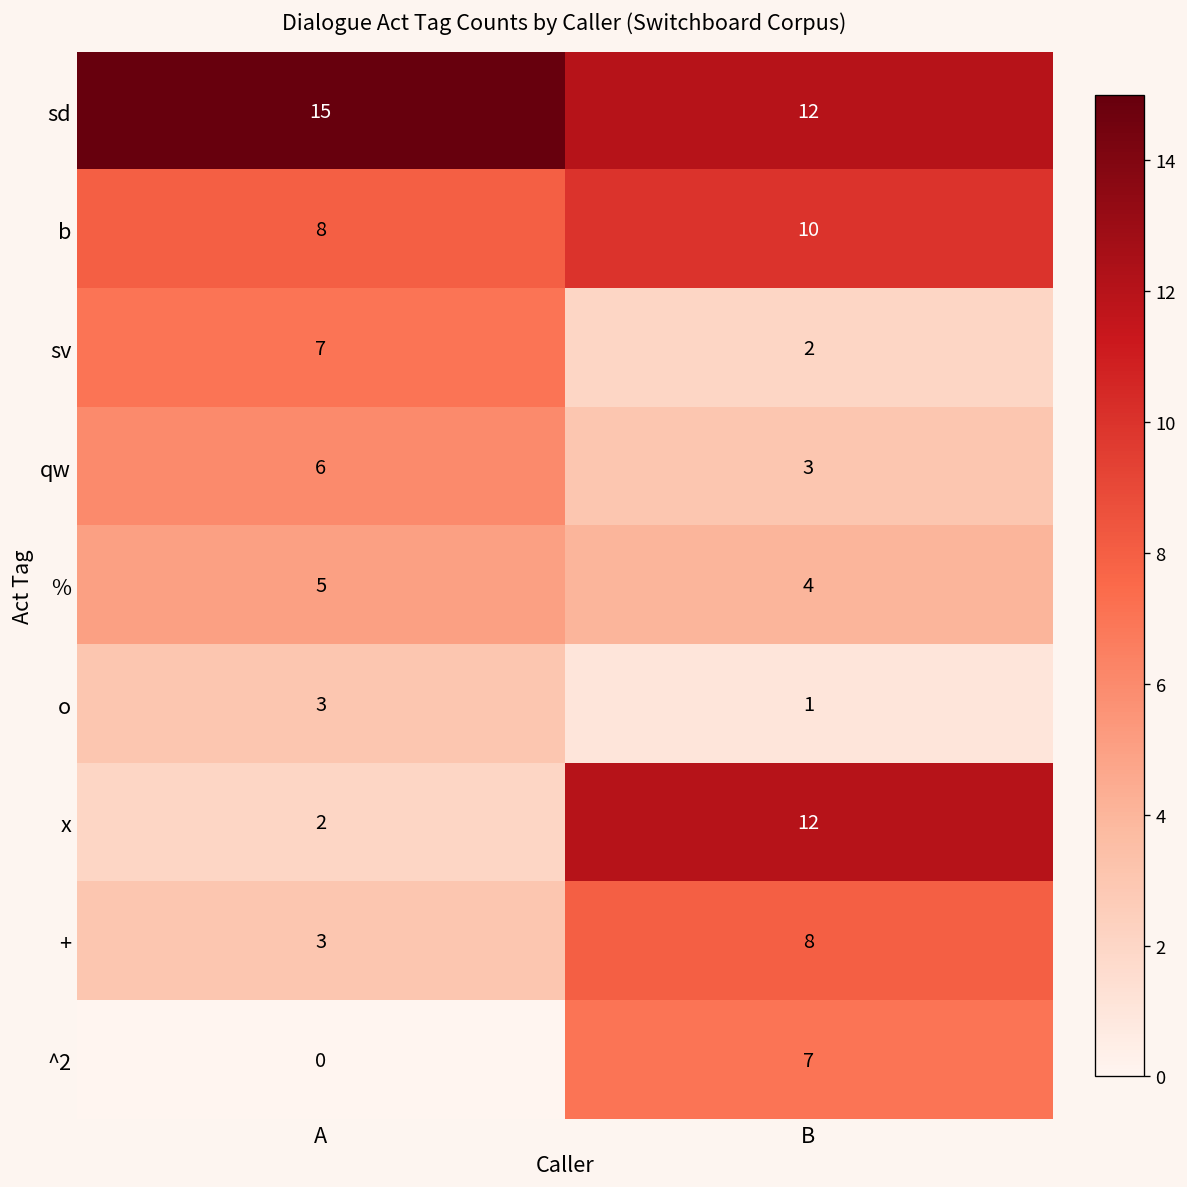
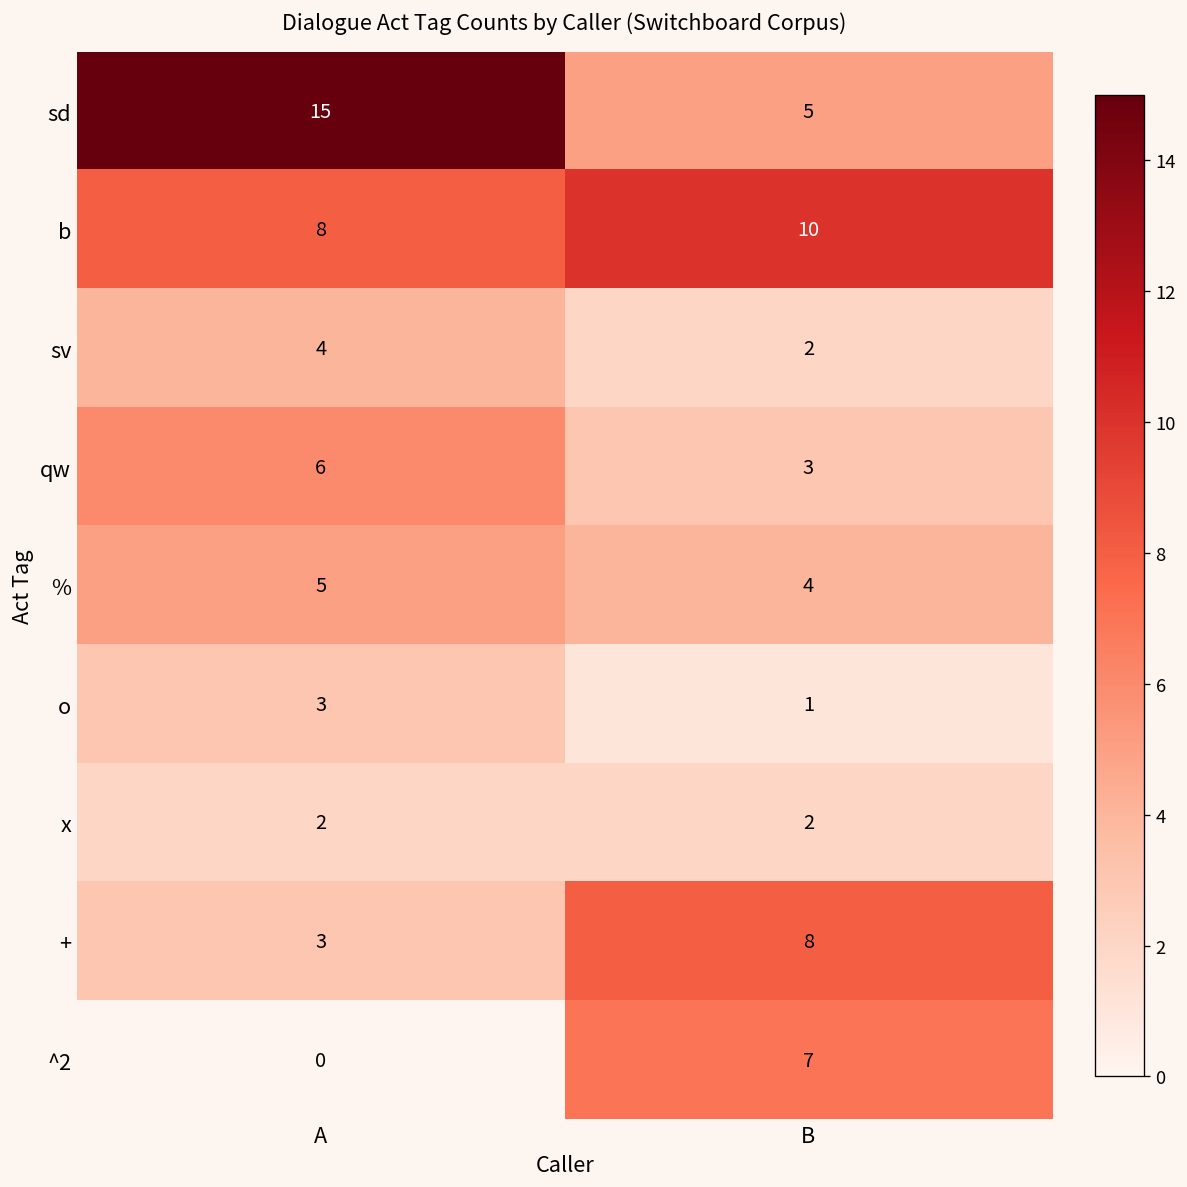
sd, B: 12 -> 5
sv, A: 7 -> 4
x, B: 12 -> 2
